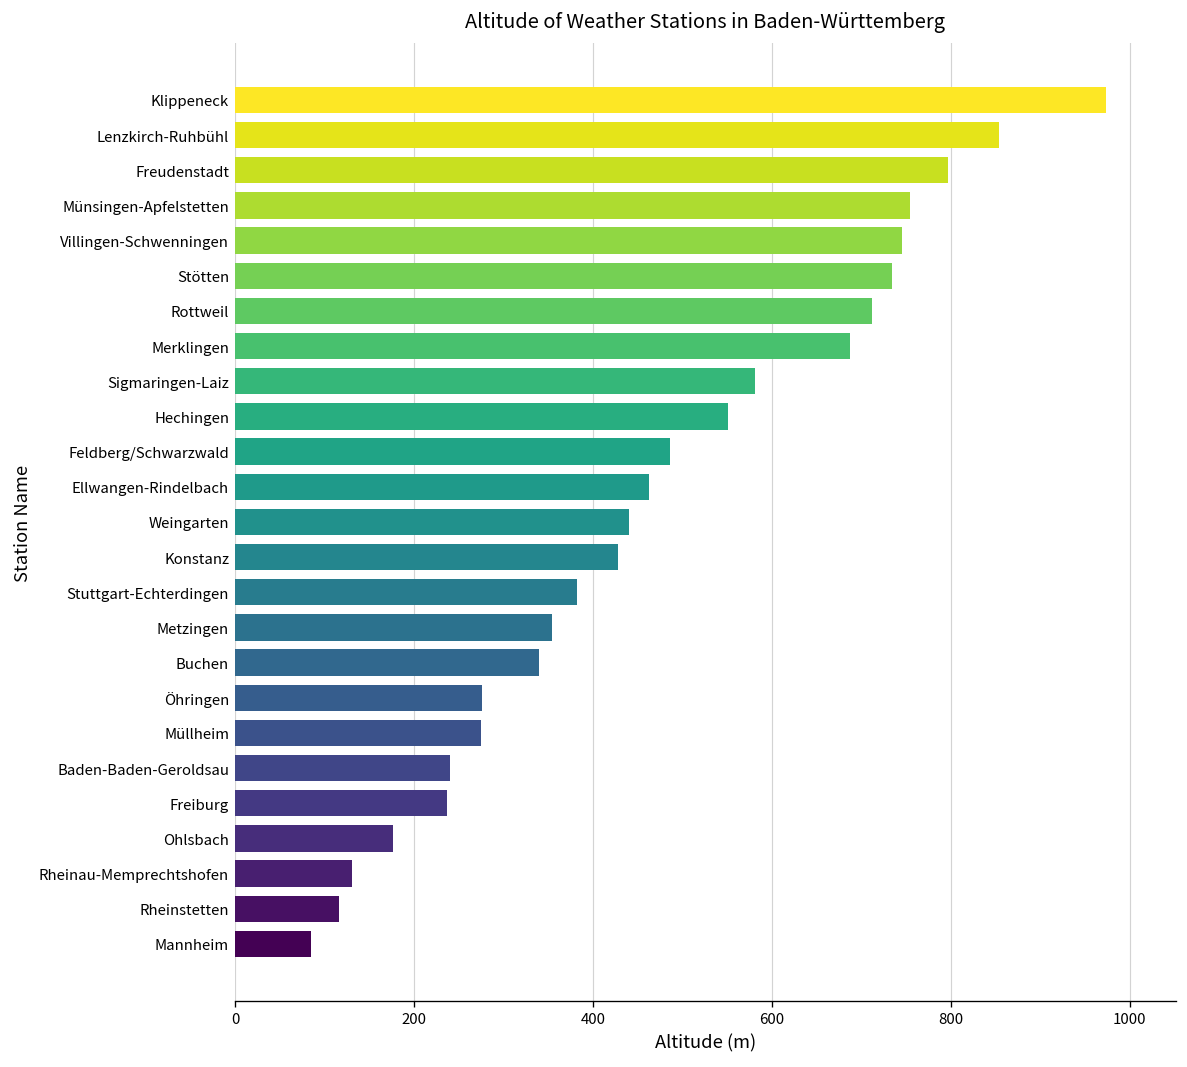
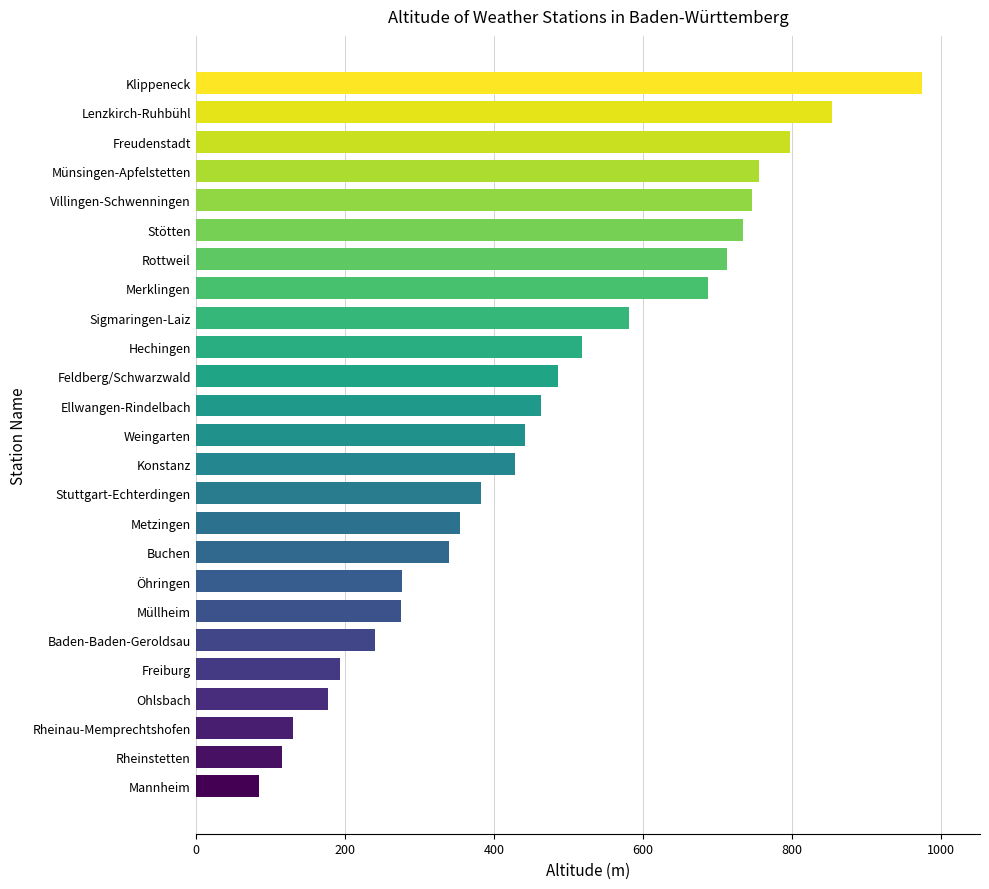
Hechingen: 550 -> 520
Freiburg: 240 -> 190
